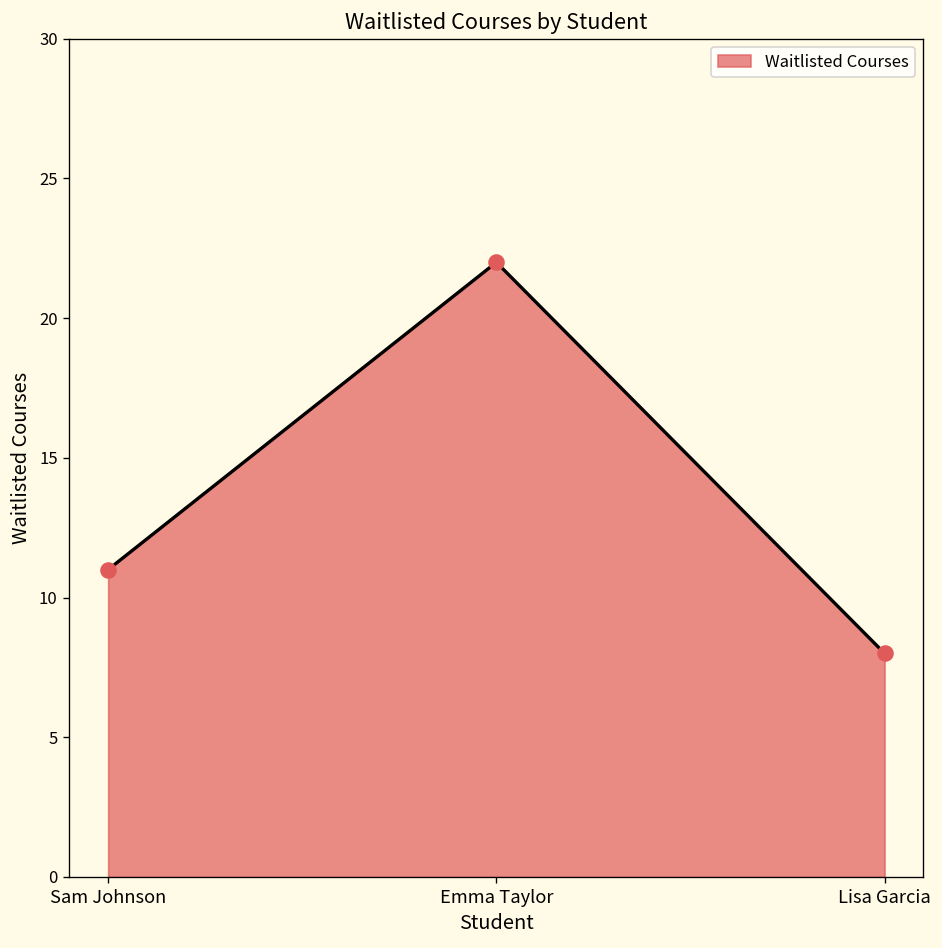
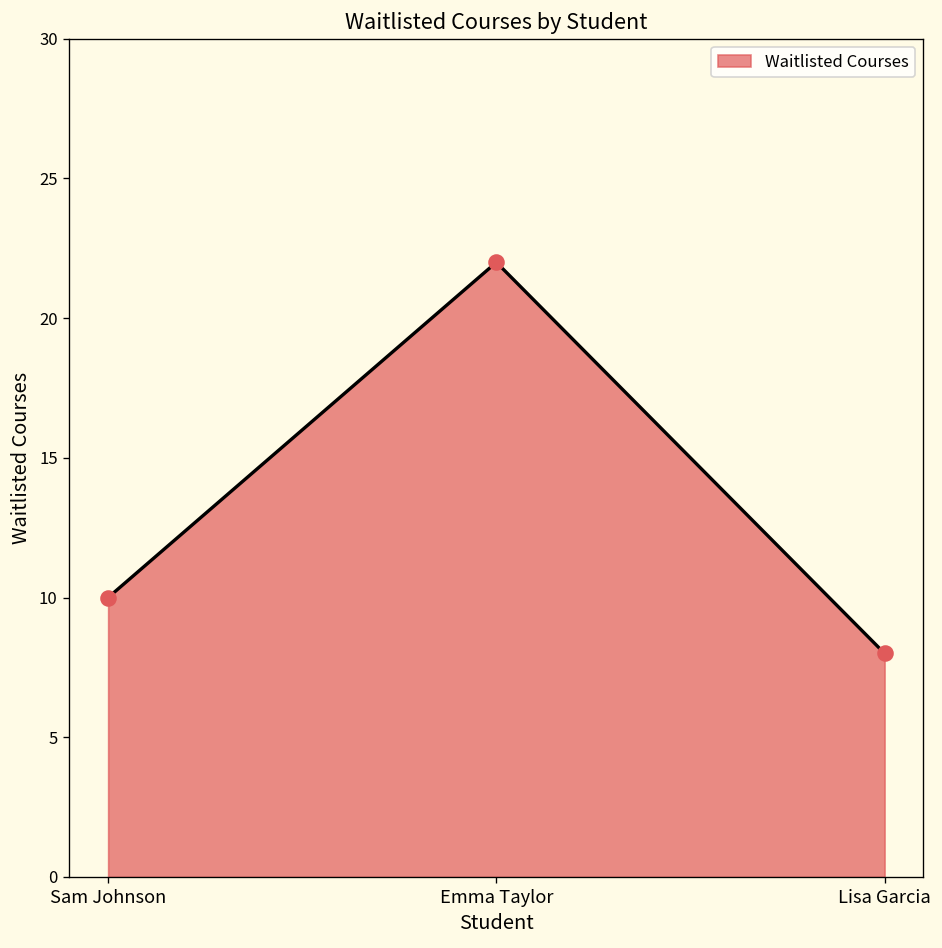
Sam Johnson: 11 -> 10
